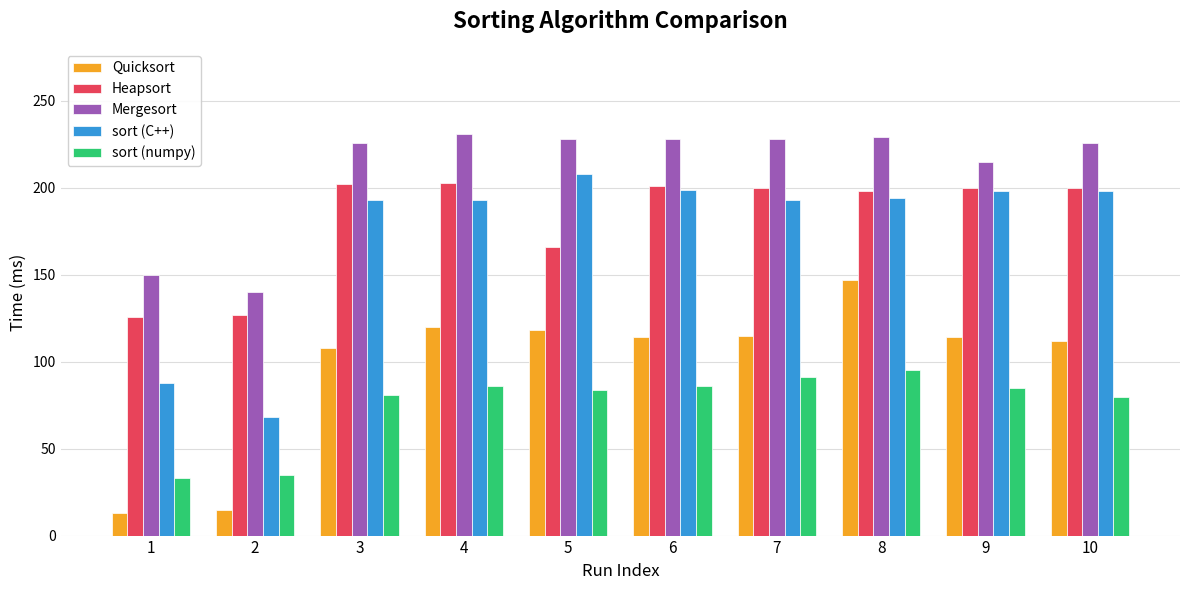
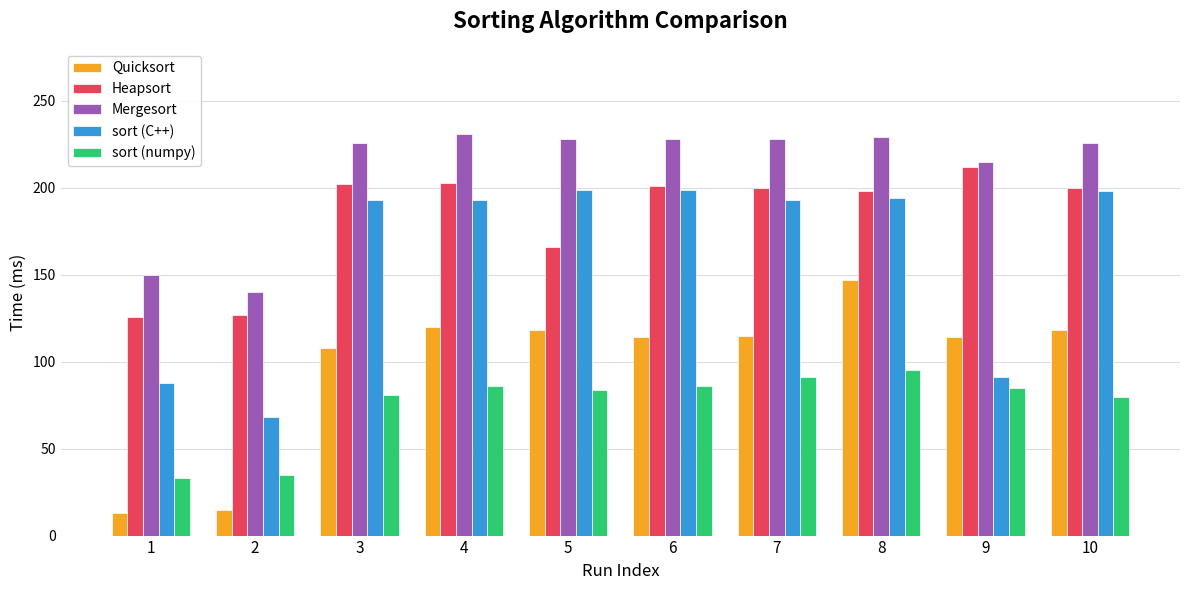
sort (C++), 5: 208 -> 199
Heapsort, 9: 200 -> 212
sort (C++), 9: 198 -> 91
Quicksort, 10: 112 -> 118
